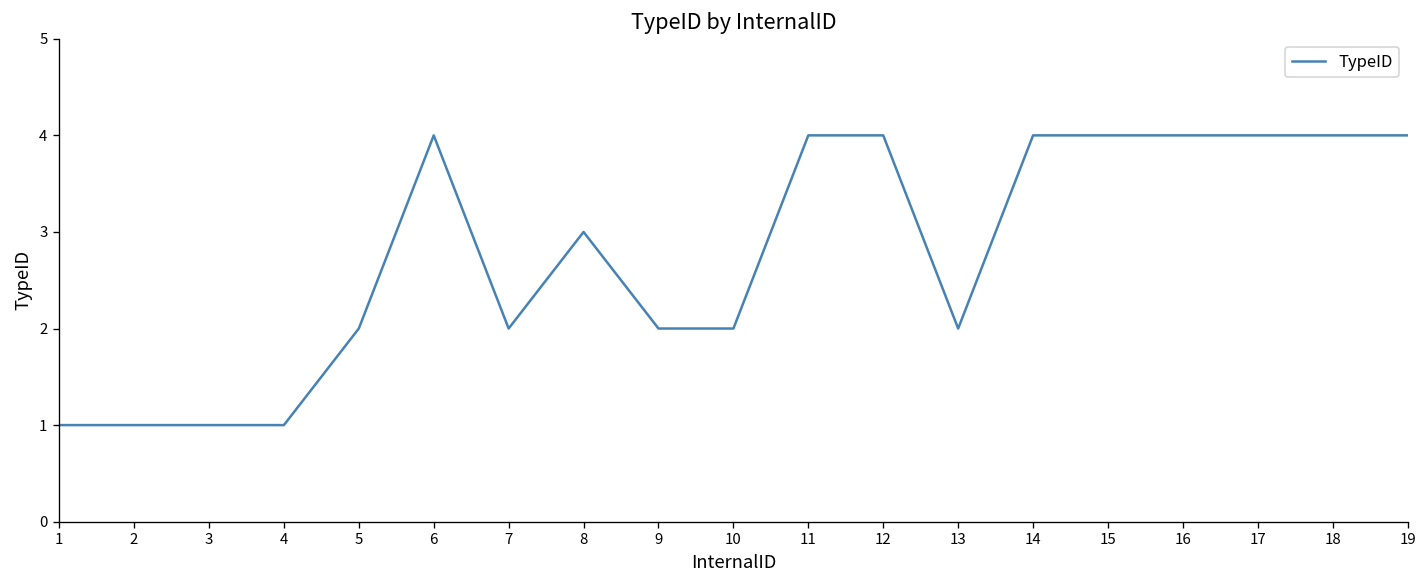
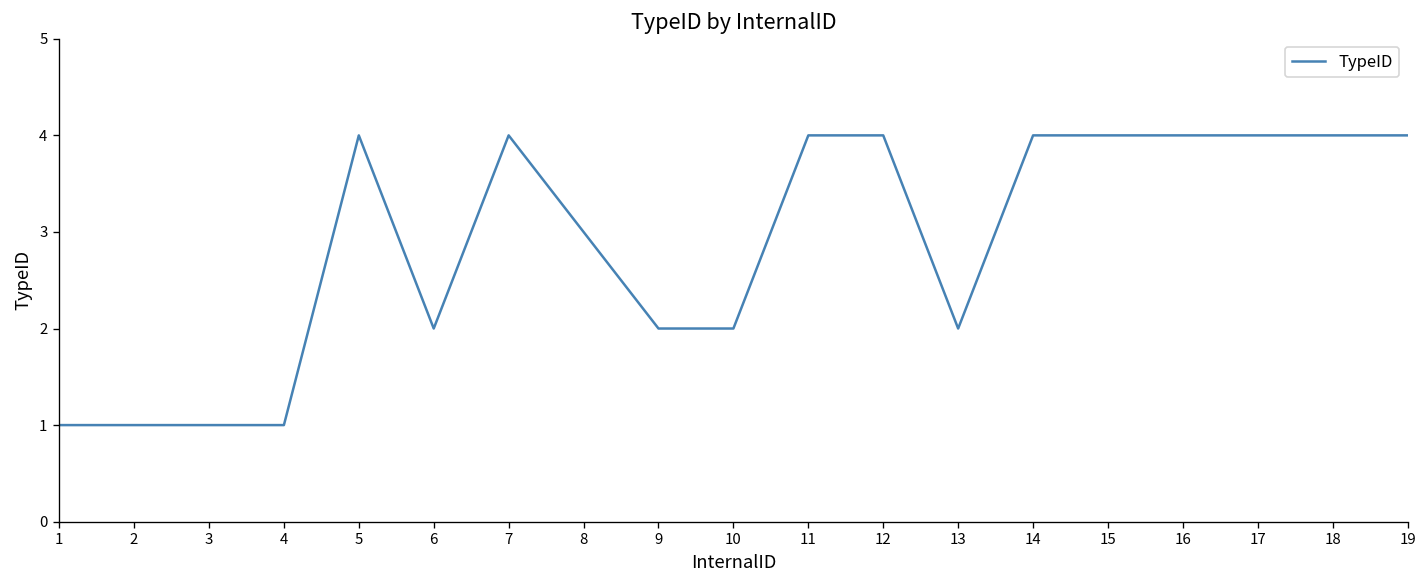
5: 2 -> 4
6: 4 -> 2
7: 2 -> 4
